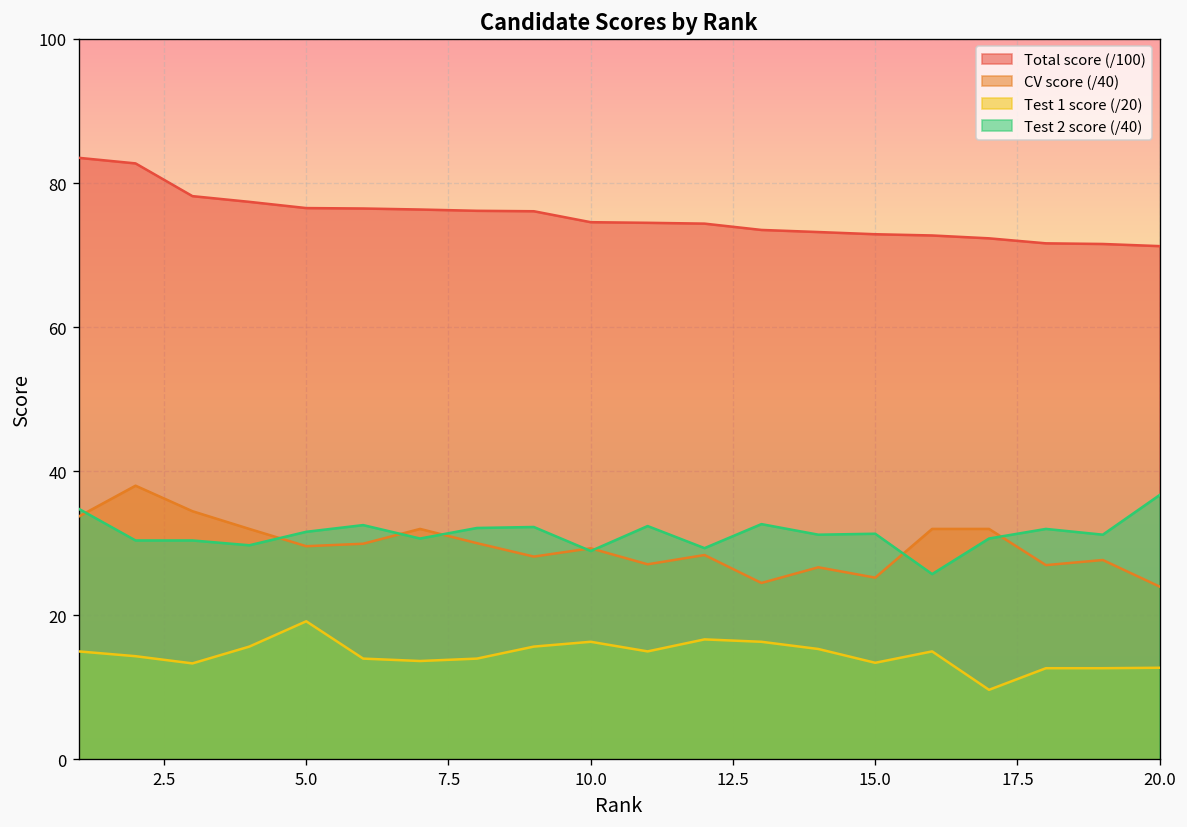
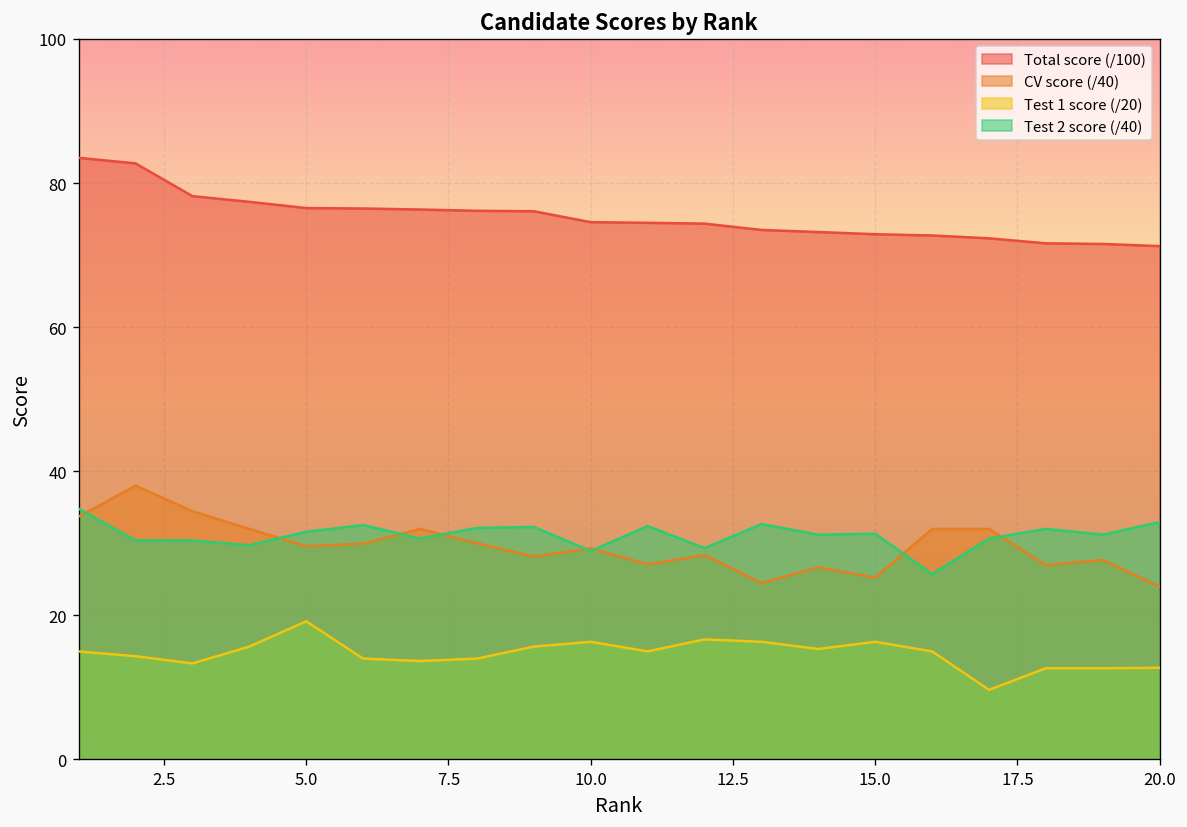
Test 1 score (/20), 15.0: 13 -> 16
Test 2 score (/40), 20.0: 37 -> 33
